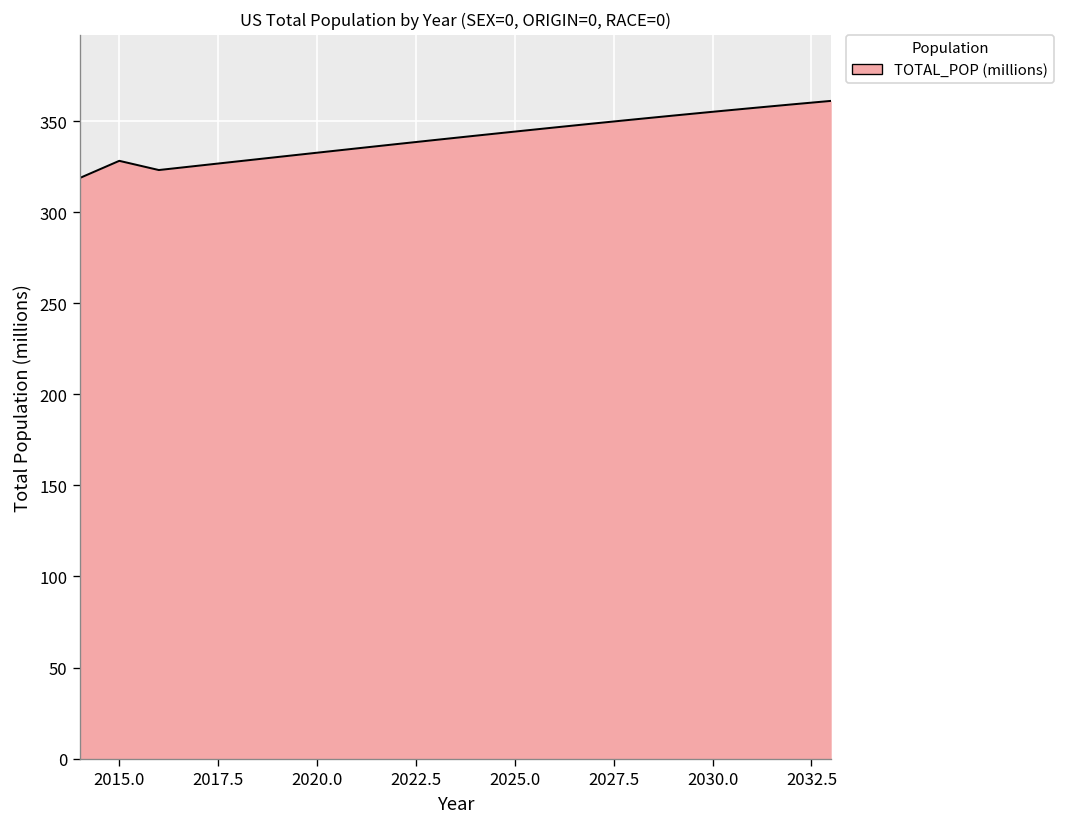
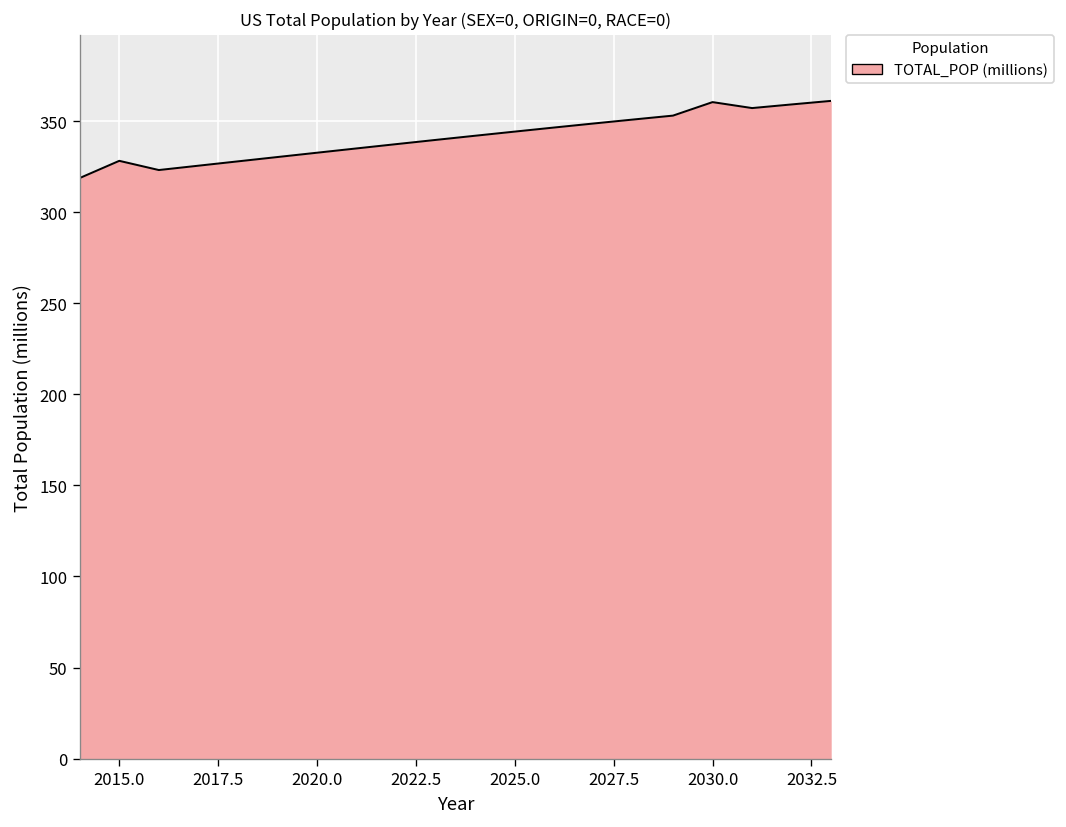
2030.0: 355 -> 360
